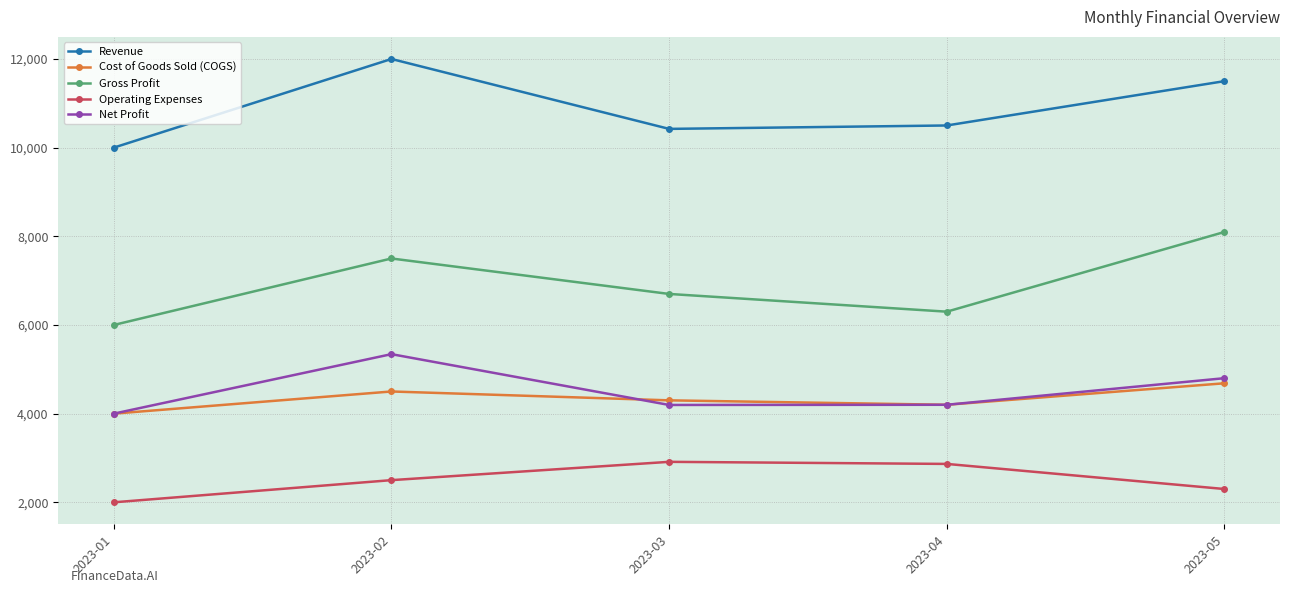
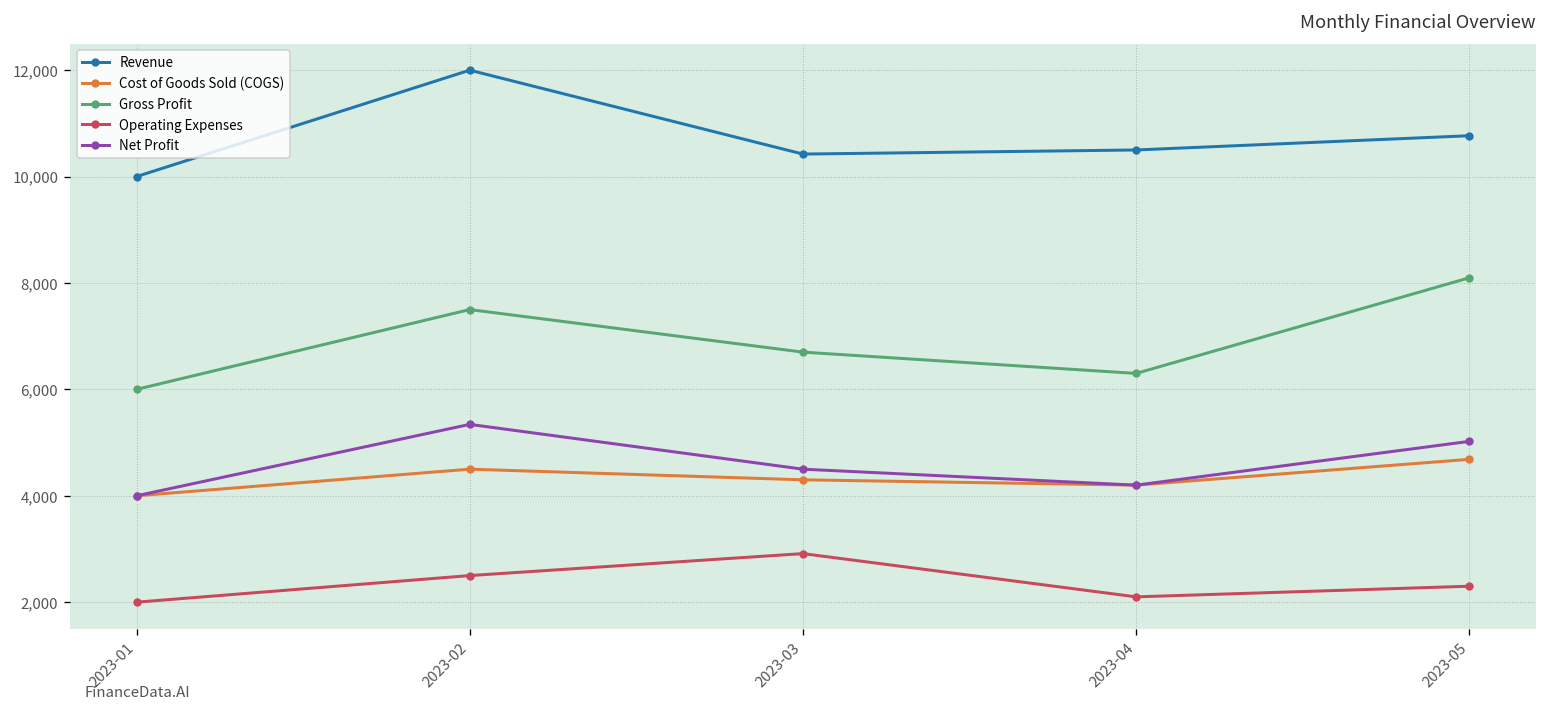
Net Profit, 2023-03: 4,200 -> 4,500
Operating Expenses, 2023-04: 2,900 -> 2,100
Revenue, 2023-05: 11,500 -> 10,800
Net Profit, 2023-05: 4,800 -> 5,000
